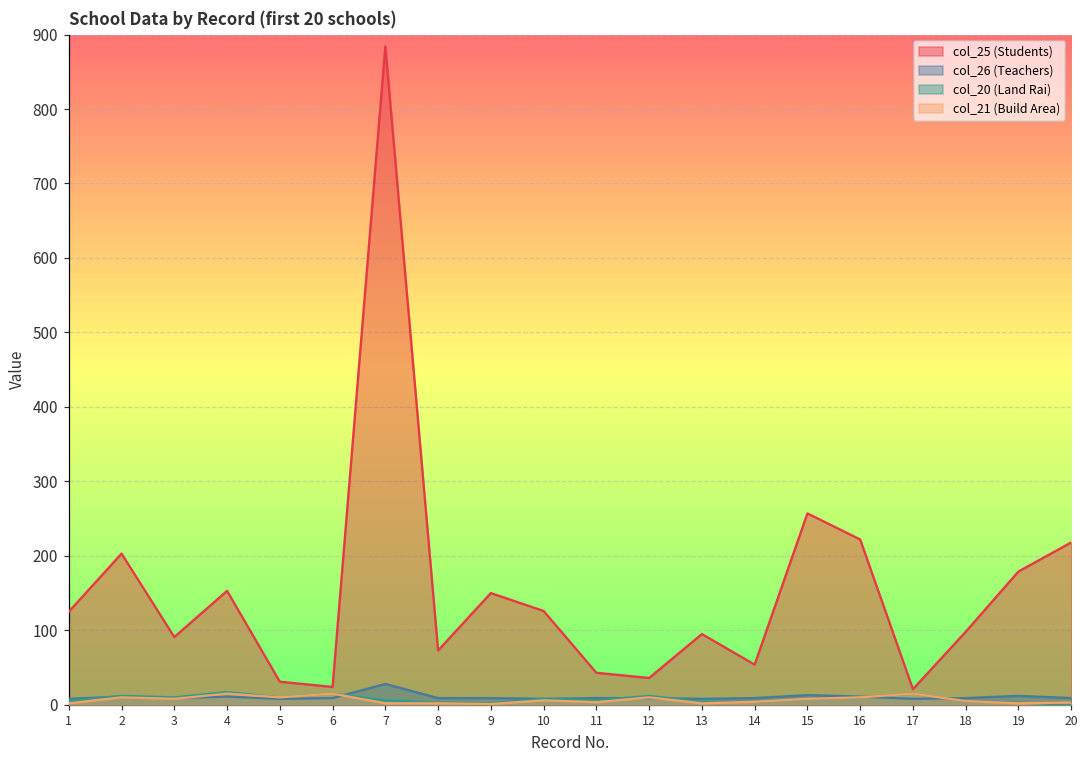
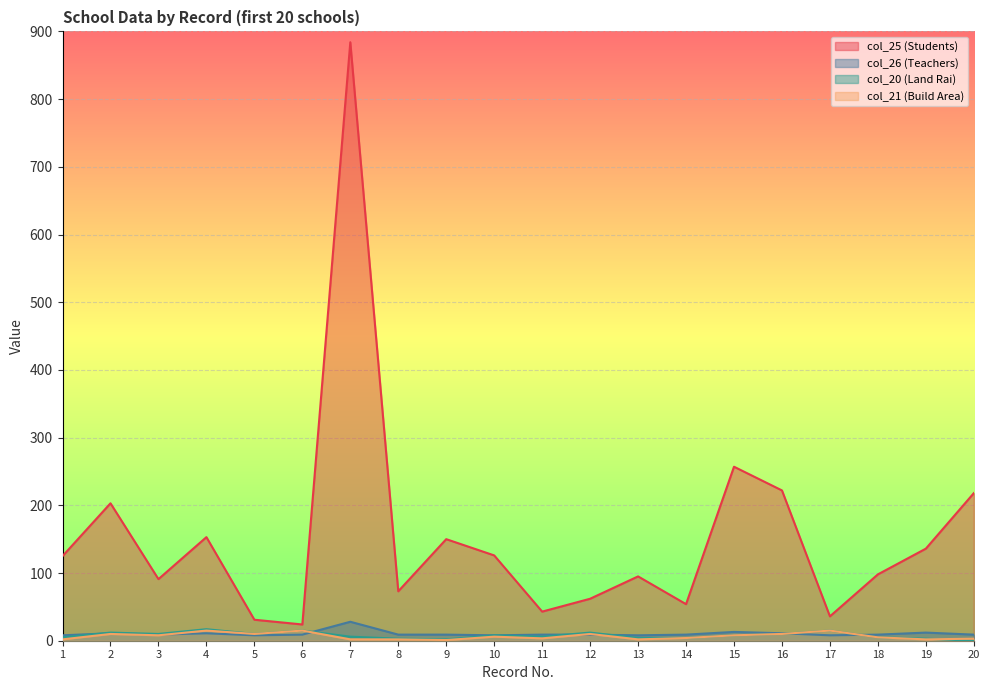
col_25 (Students), 12: 40 -> 60
col_25 (Students), 17: 20 -> 40
col_25 (Students), 19: 180 -> 140
